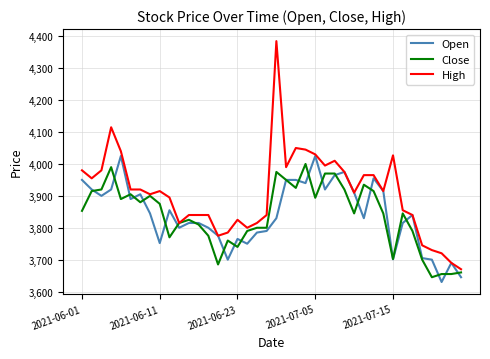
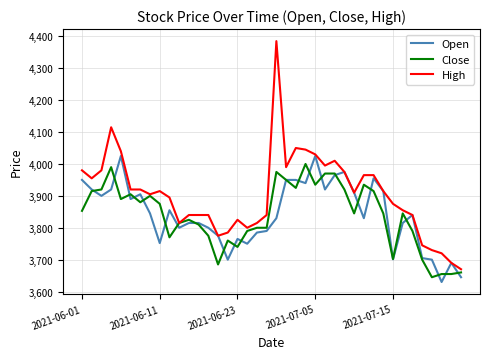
Close, 2021-07-05: 3,890 -> 3,940
High, 2021-07-15: 4,030 -> 3,880
